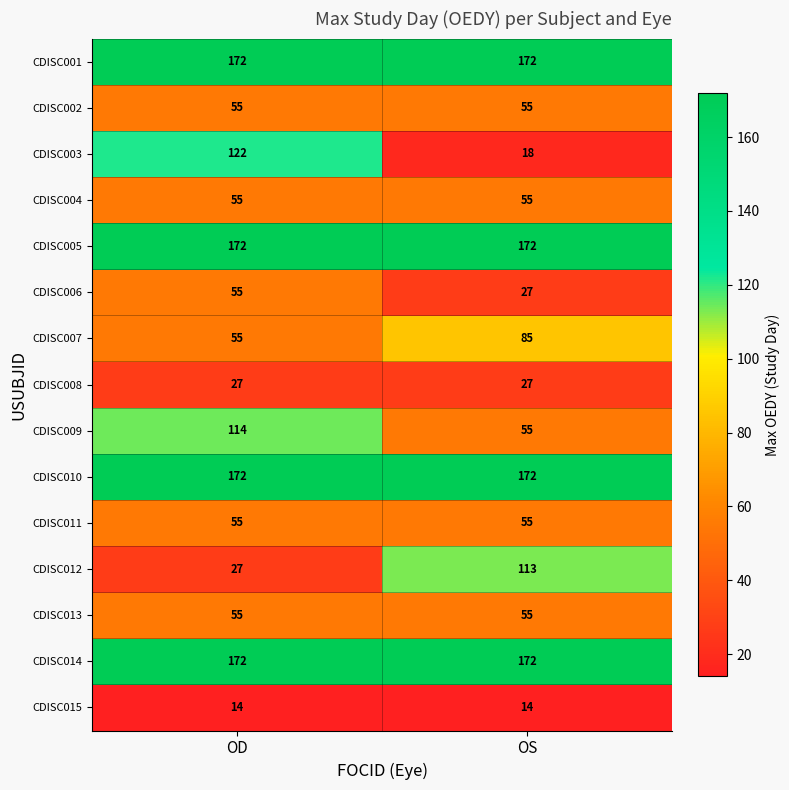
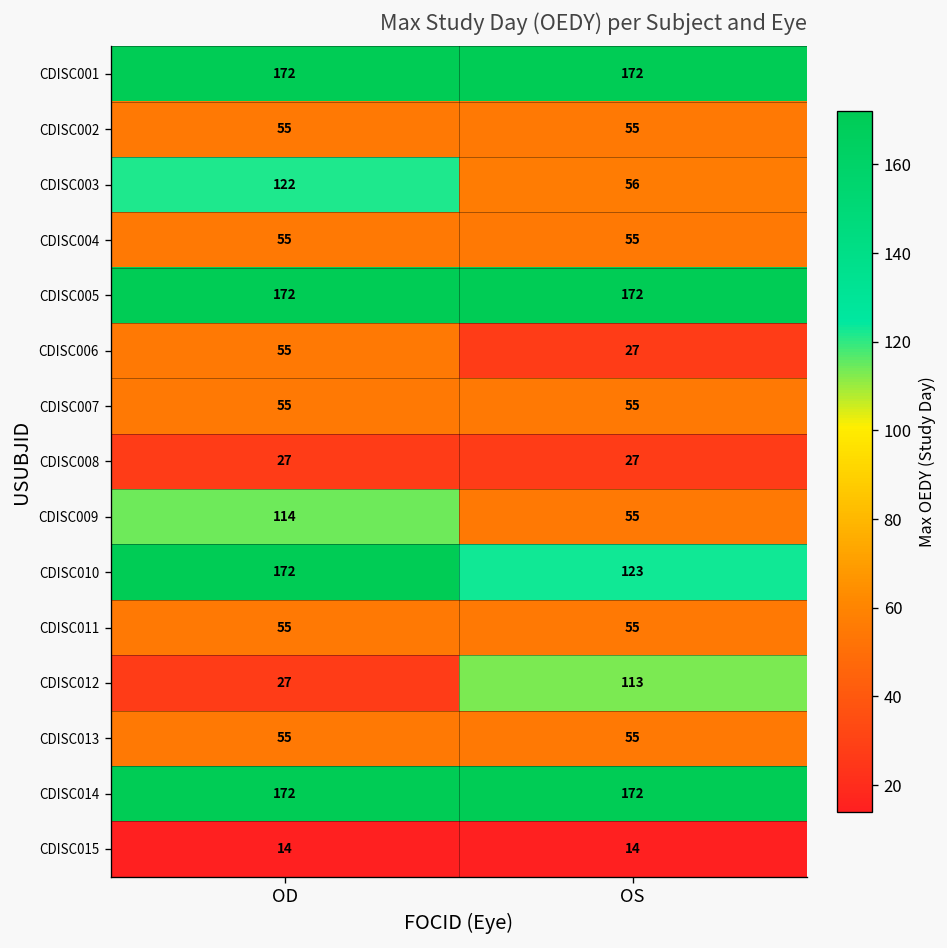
CDISC003, OS: 18 -> 56
CDISC007, OS: 85 -> 55
CDISC010, OS: 172 -> 123
